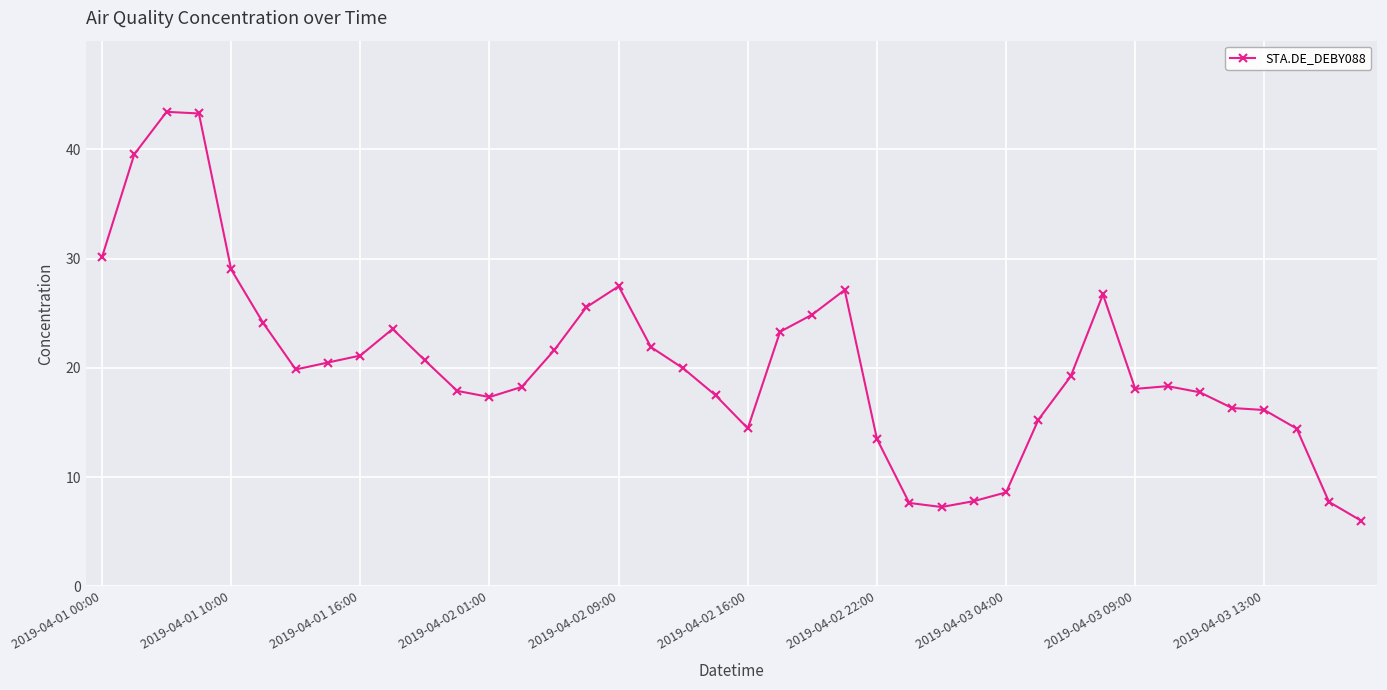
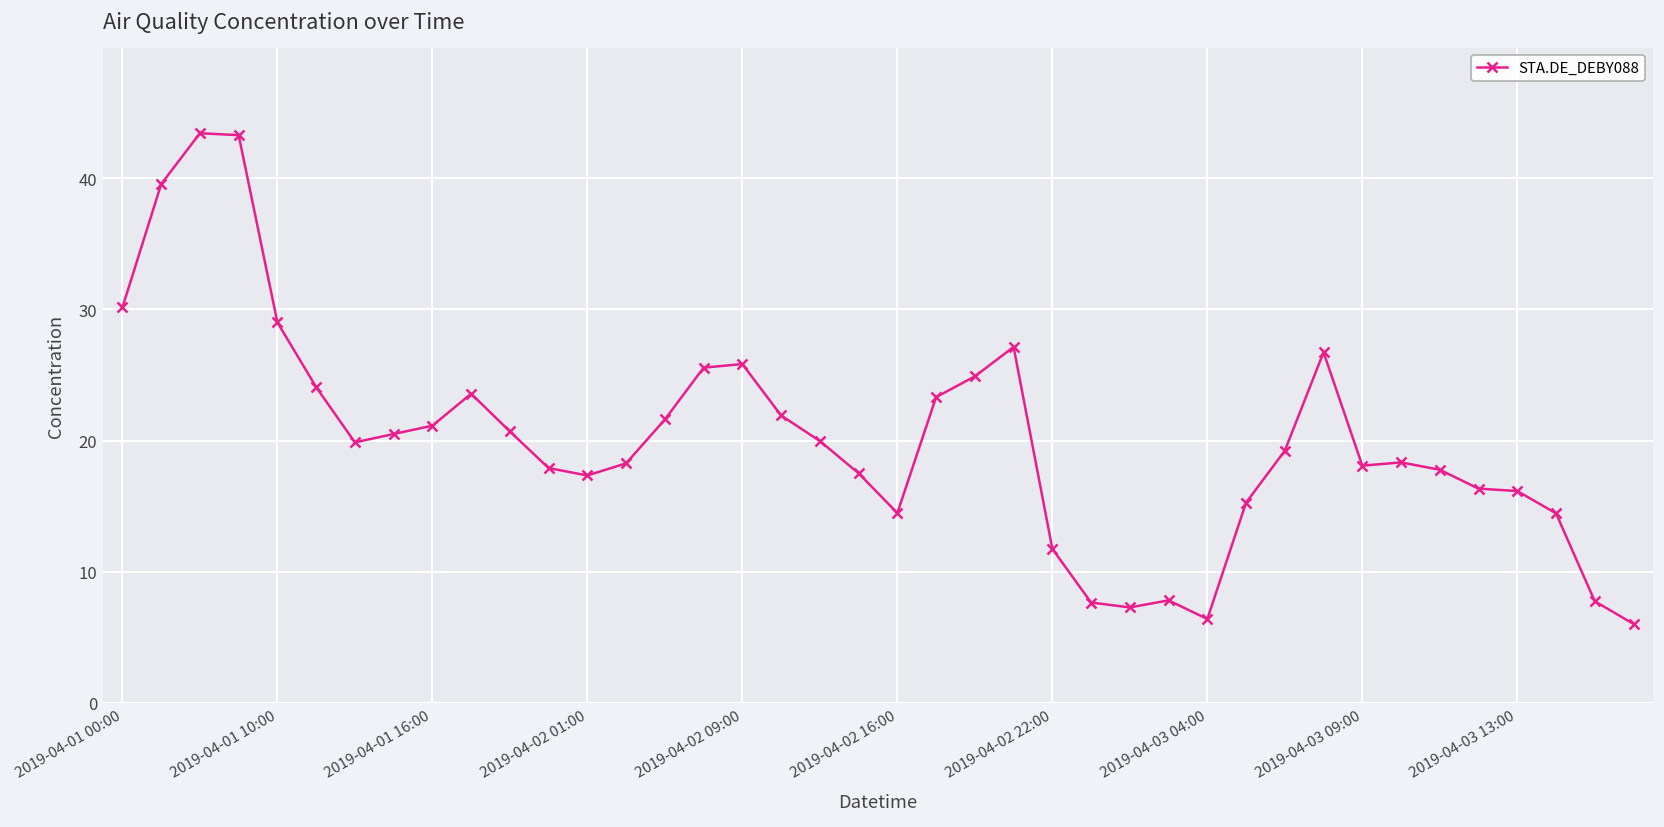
2019-04-02 09:00: 27.5 -> 25.8
2019-04-02 22:00: 13.5 -> 11.7
2019-04-03 04:00: 8.6 -> 6.4
